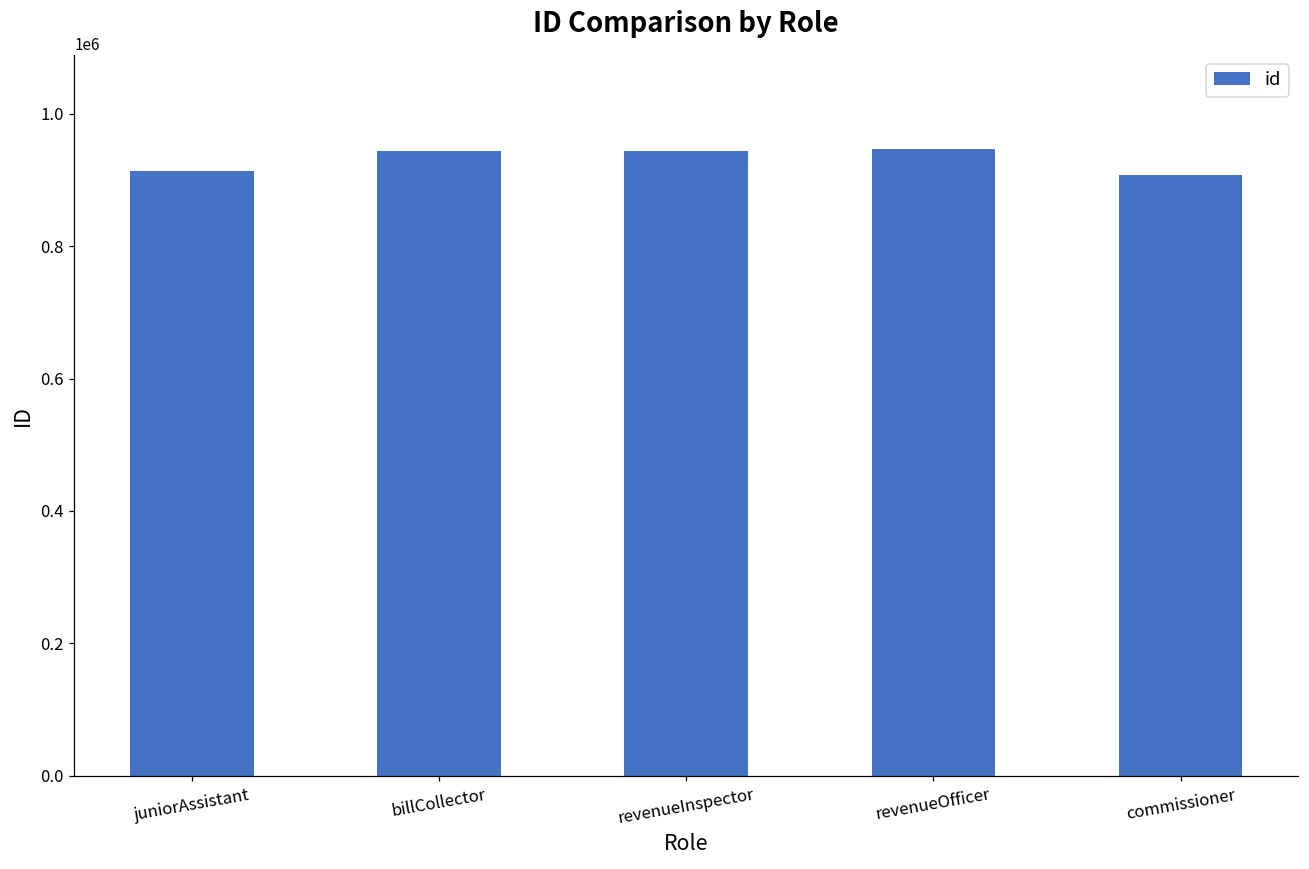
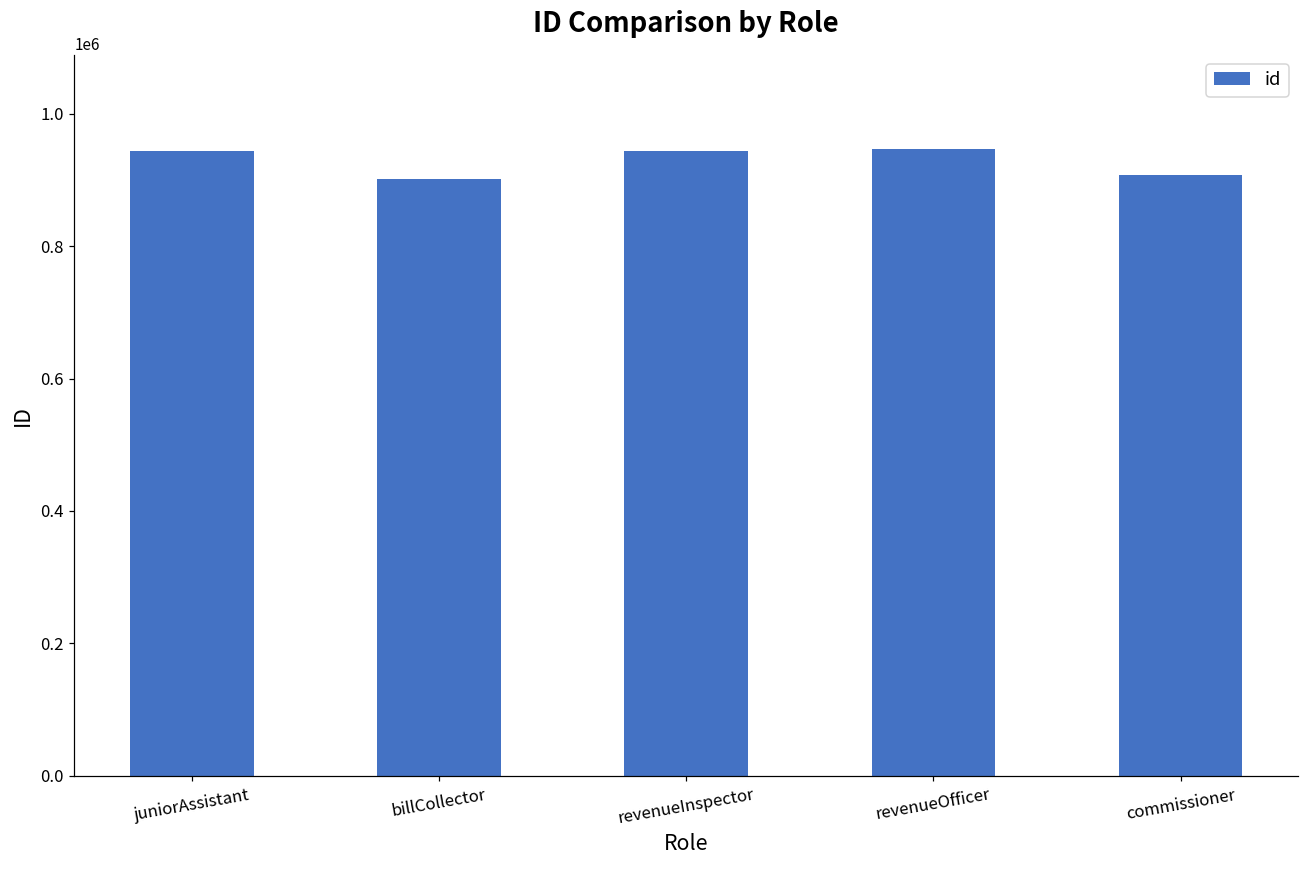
juniorAssistant: 910000 -> 940000
billCollector: 940000 -> 900000
